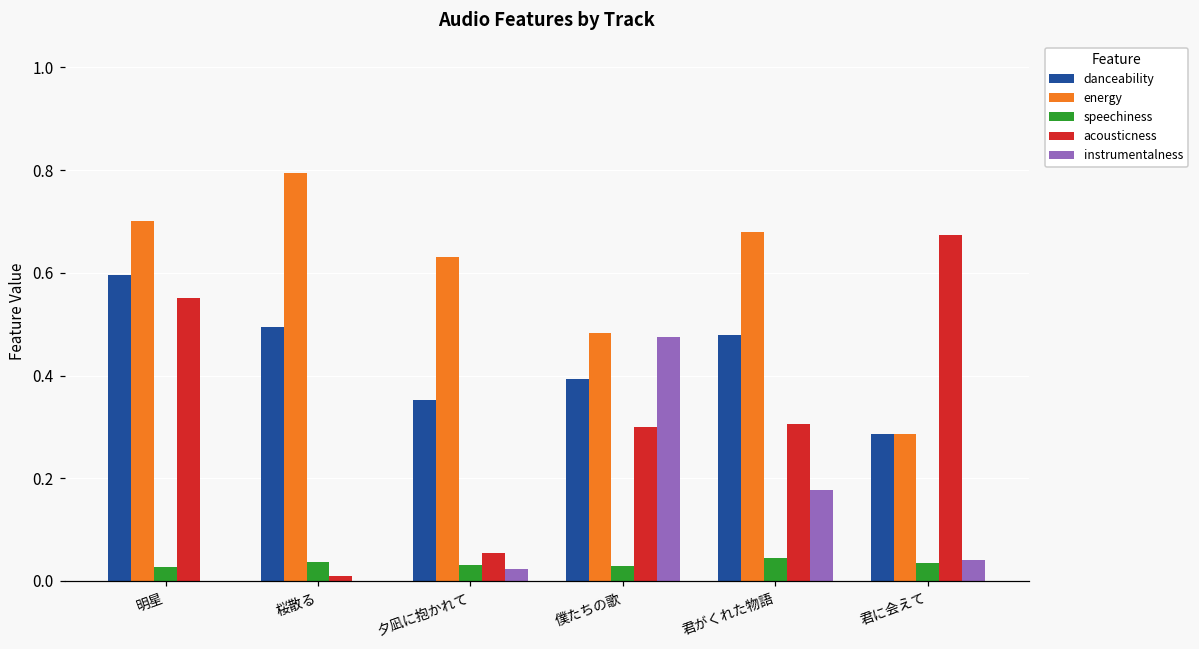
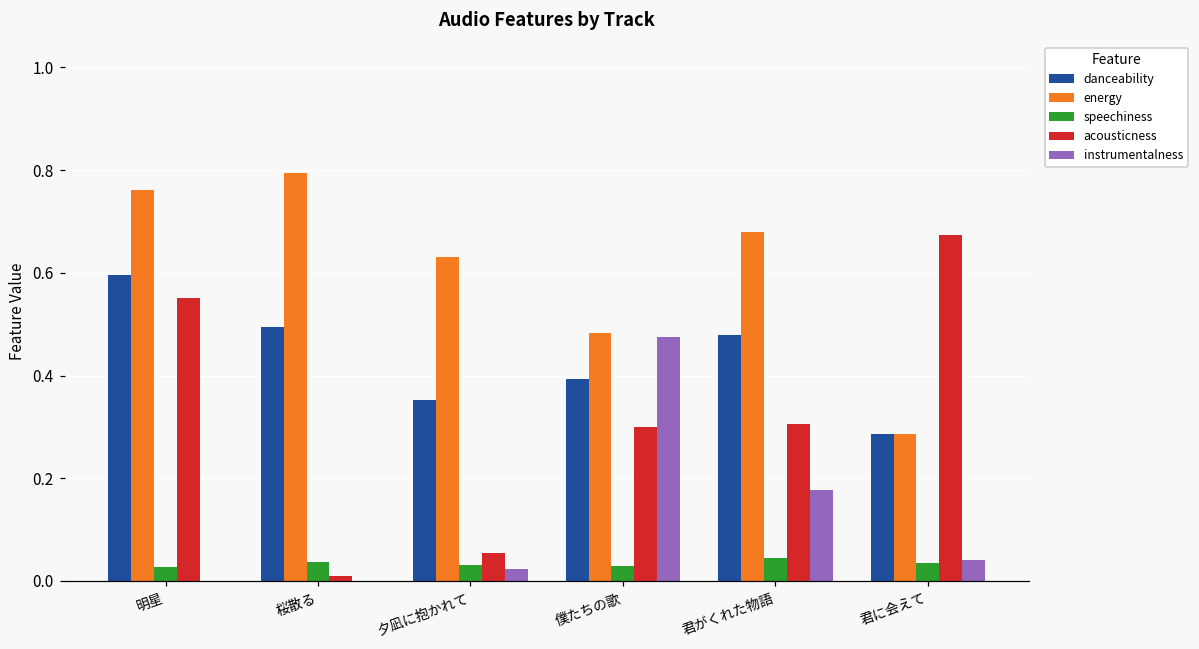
energy, 明星: 0.70 -> 0.76
